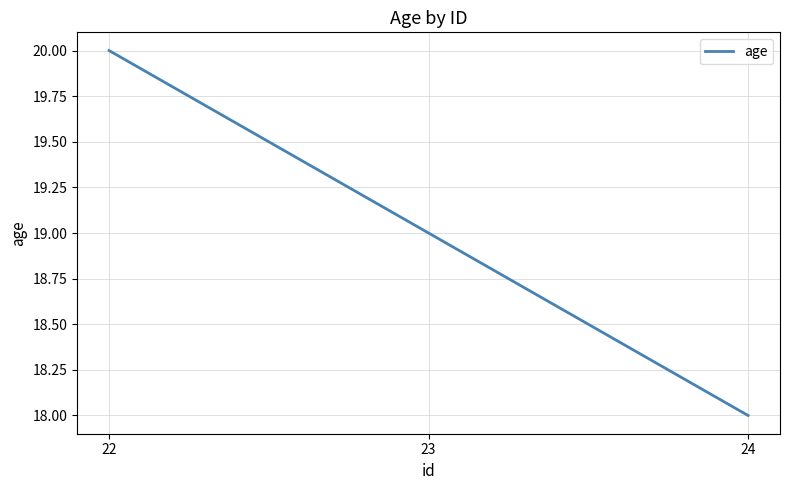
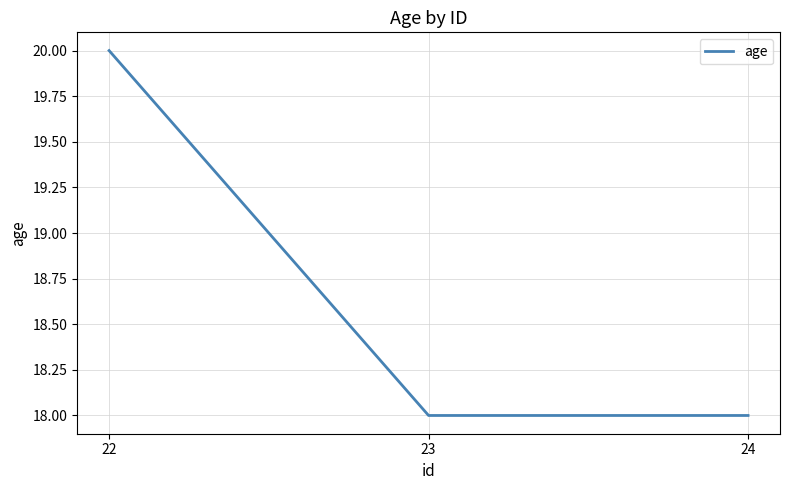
23: 19 -> 18
